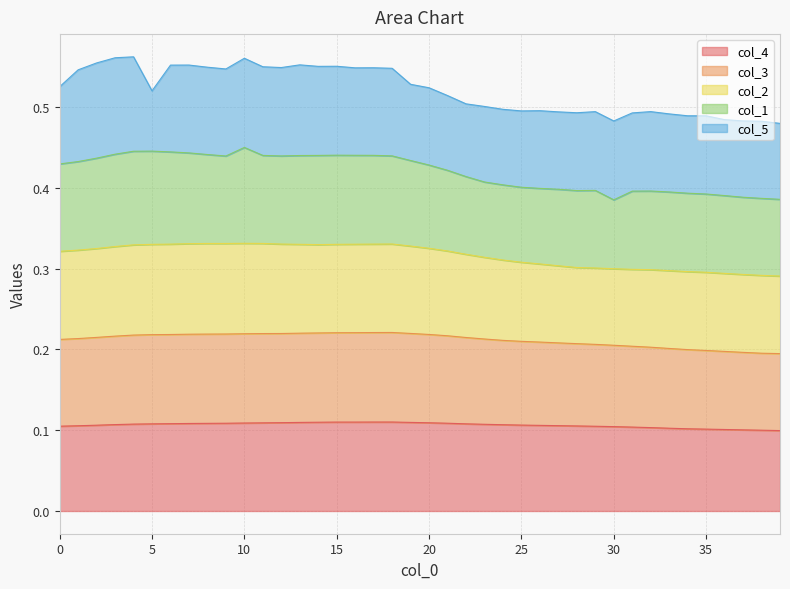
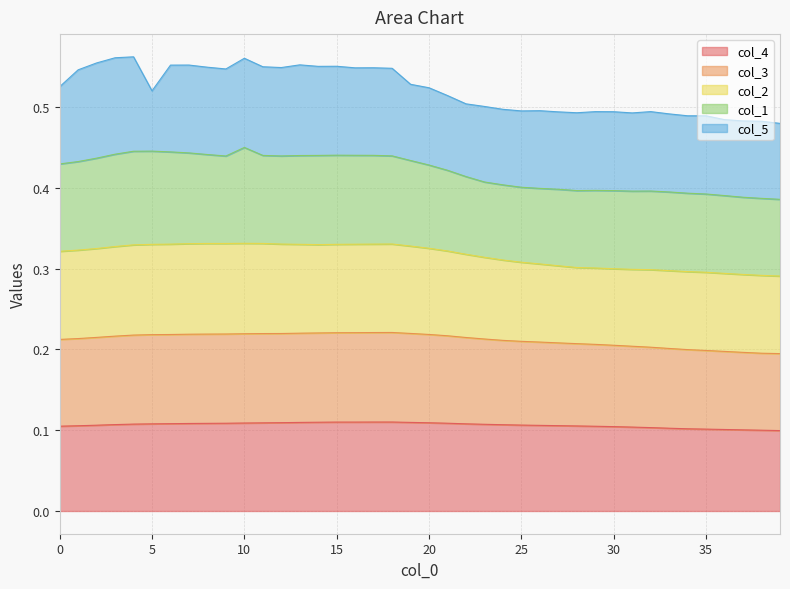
col_1, 30: 0.09 -> 0.10
